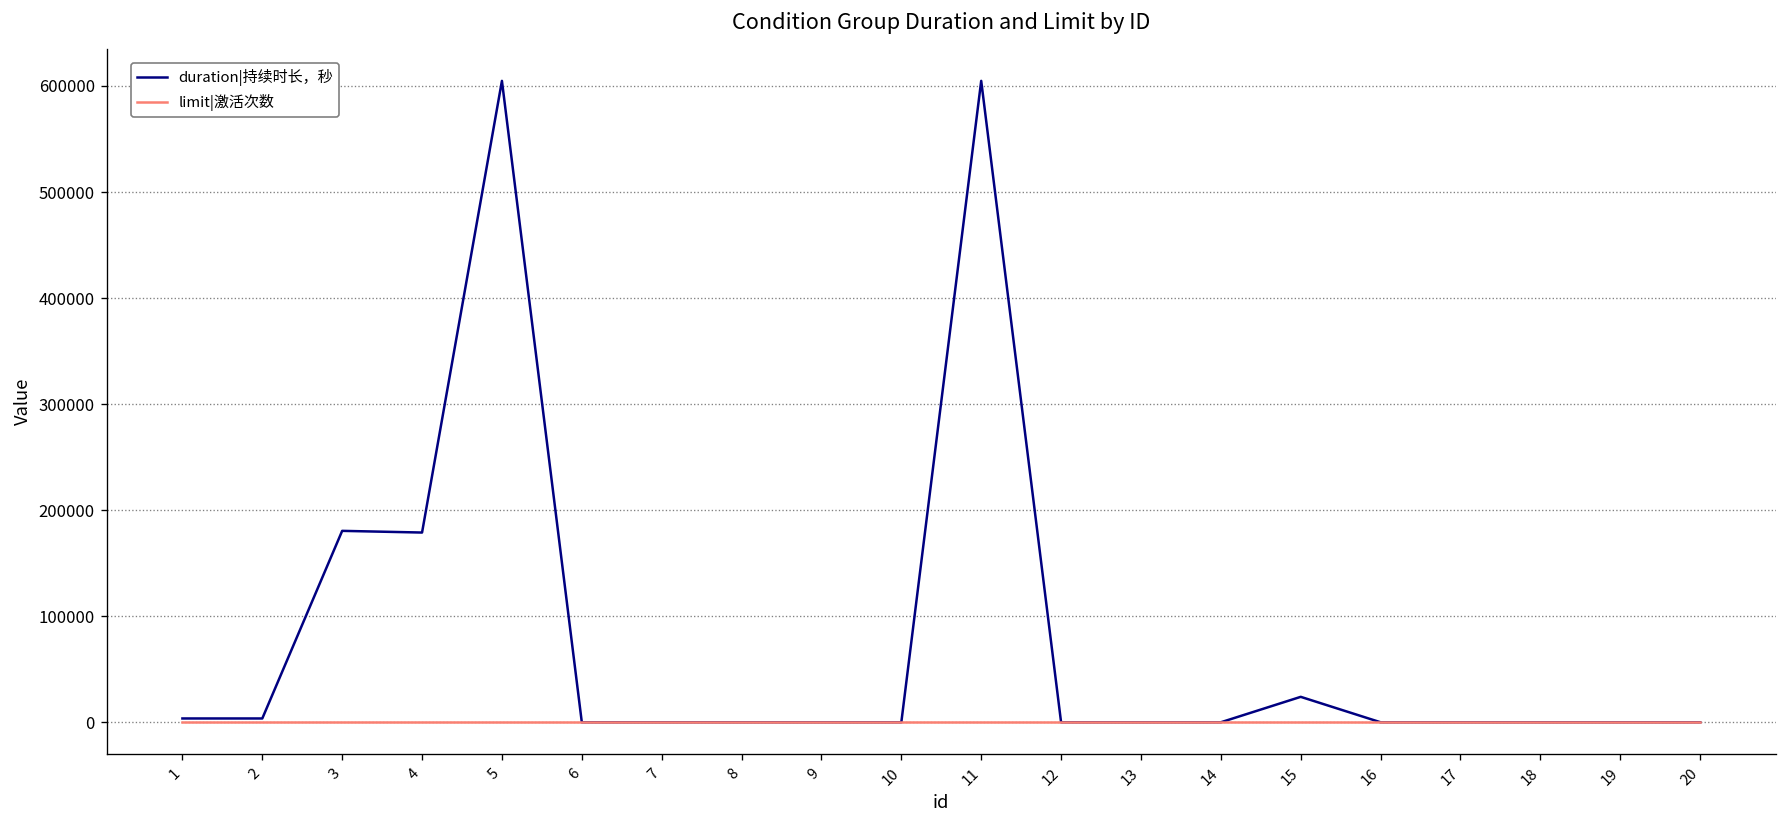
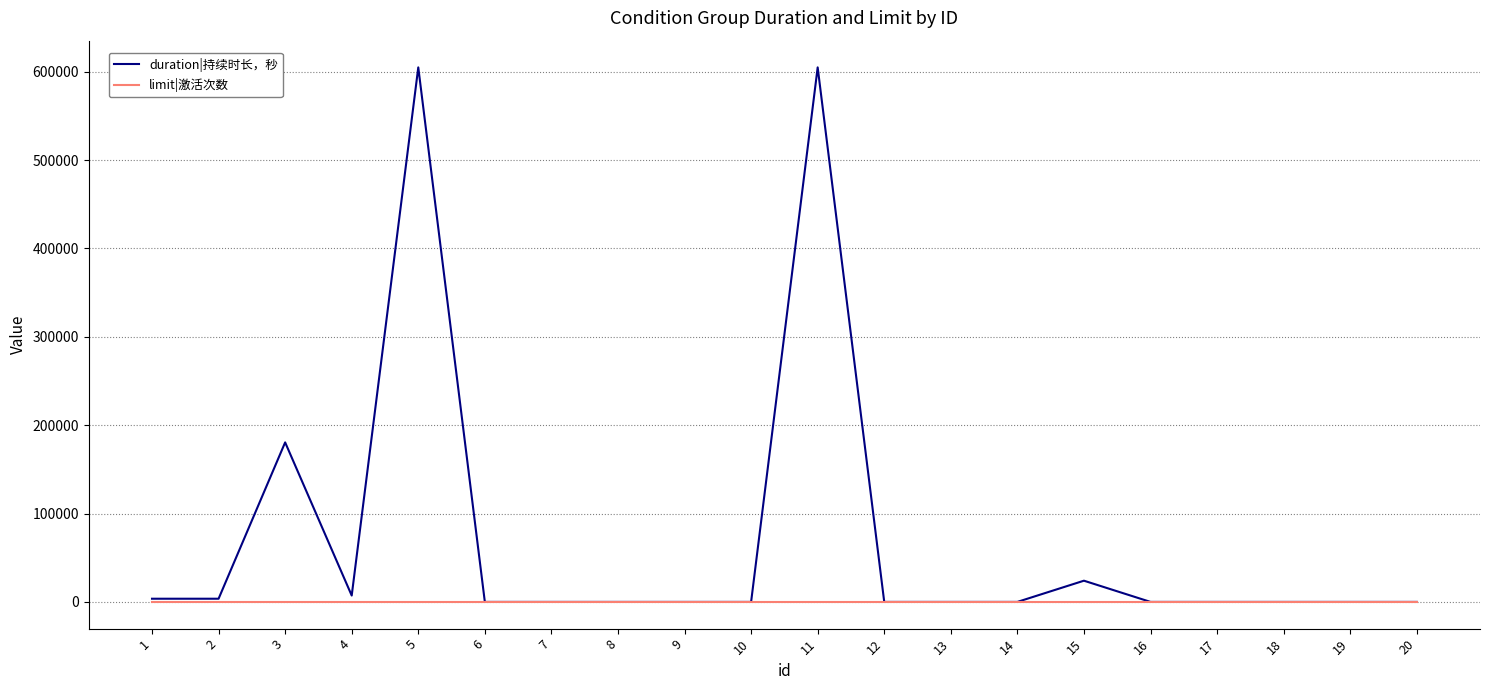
duration|持续时长，秒, 4: 180000 -> 10000
